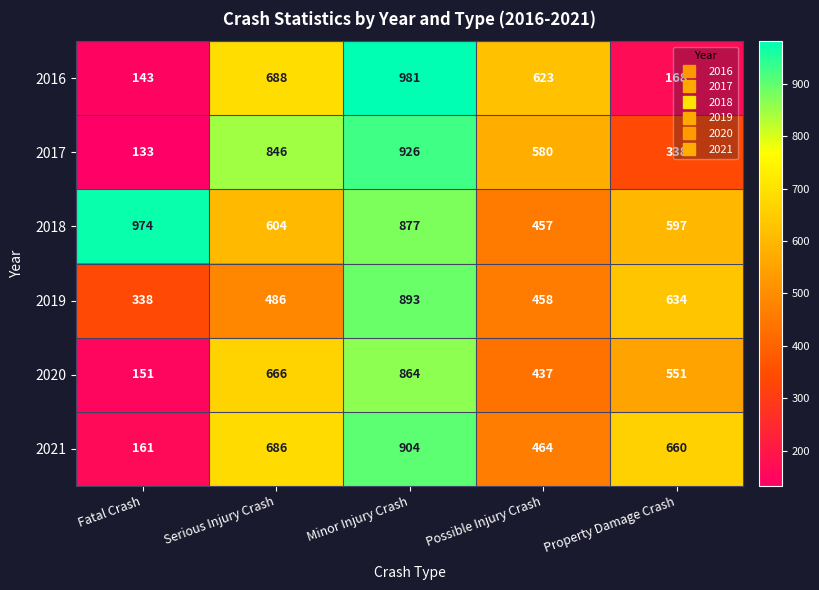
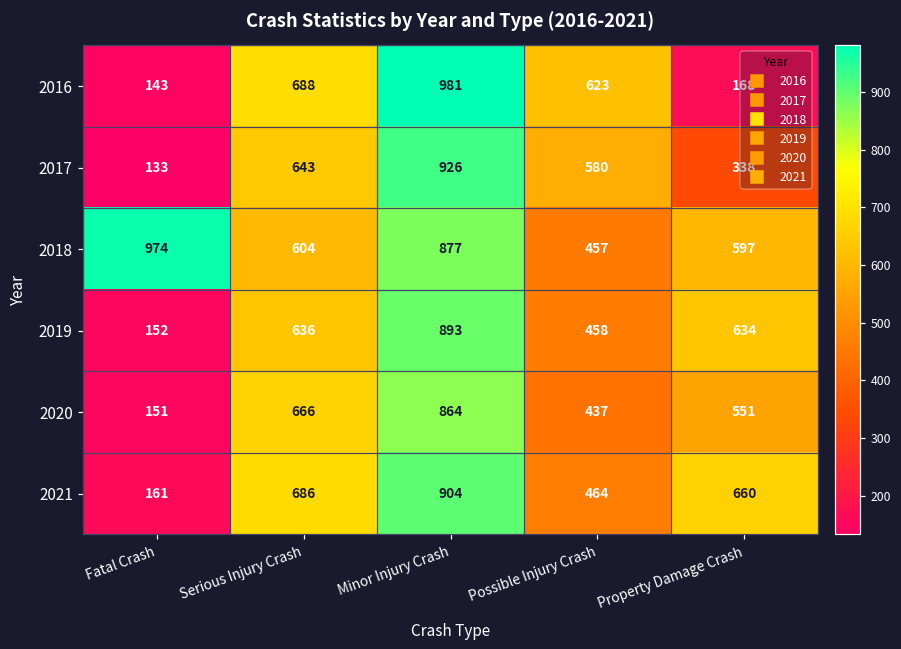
2017, Serious Injury Crash: 846 -> 643
2019, Fatal Crash: 338 -> 152
2019, Serious Injury Crash: 486 -> 636
